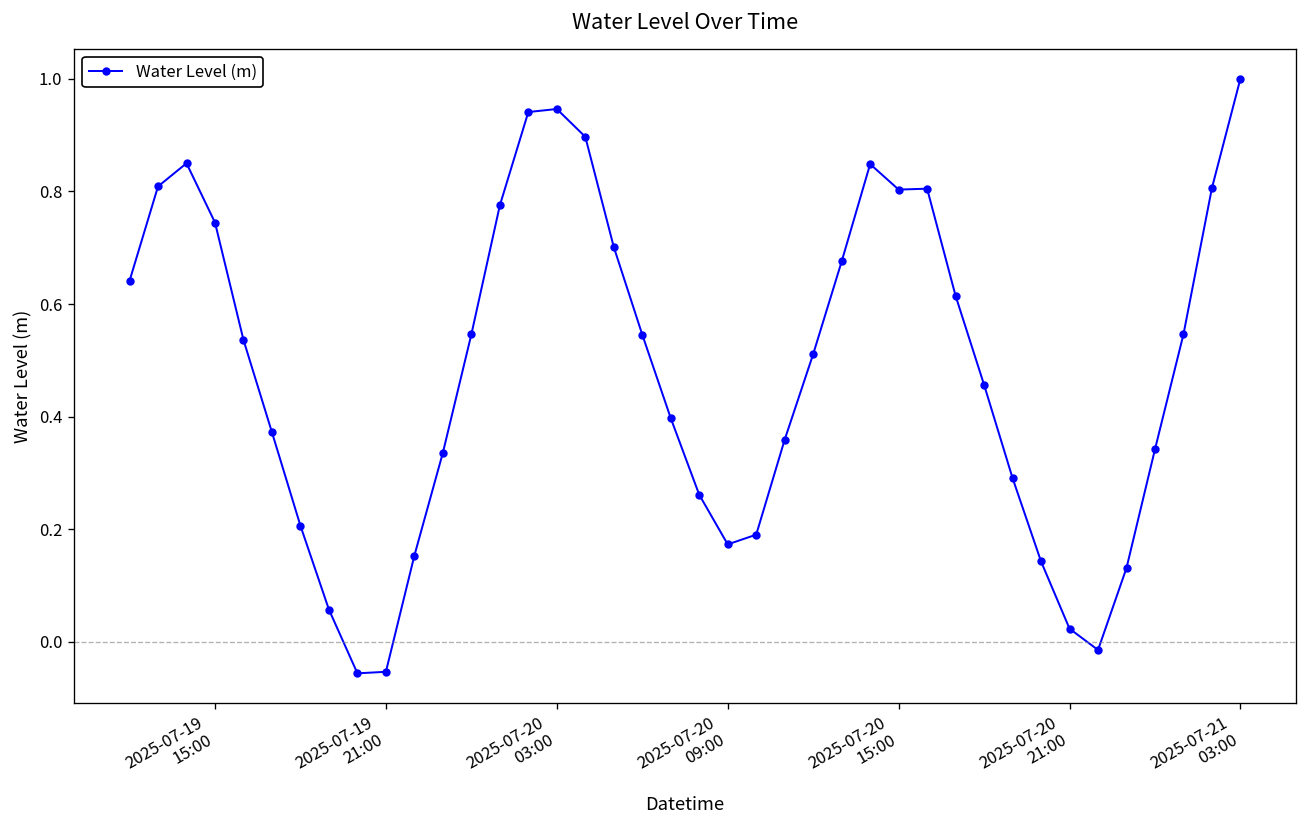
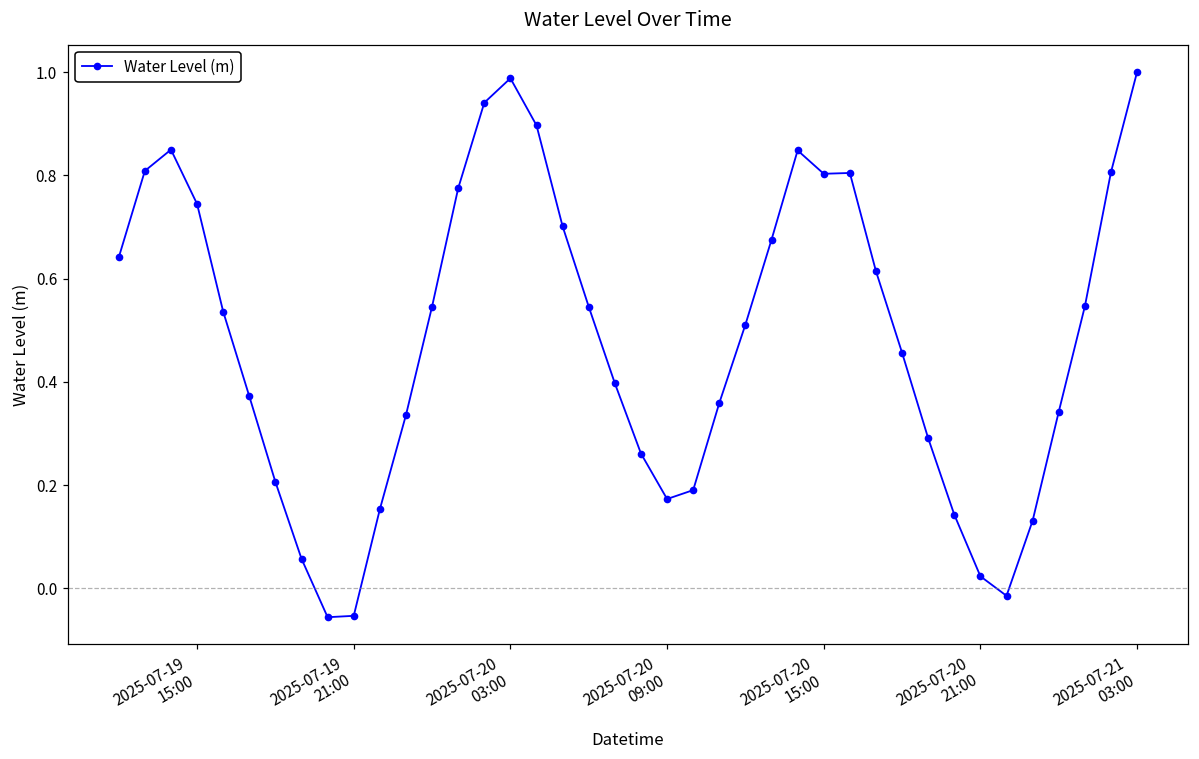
2025-07-20 03:00: 0.95 -> 0.99
